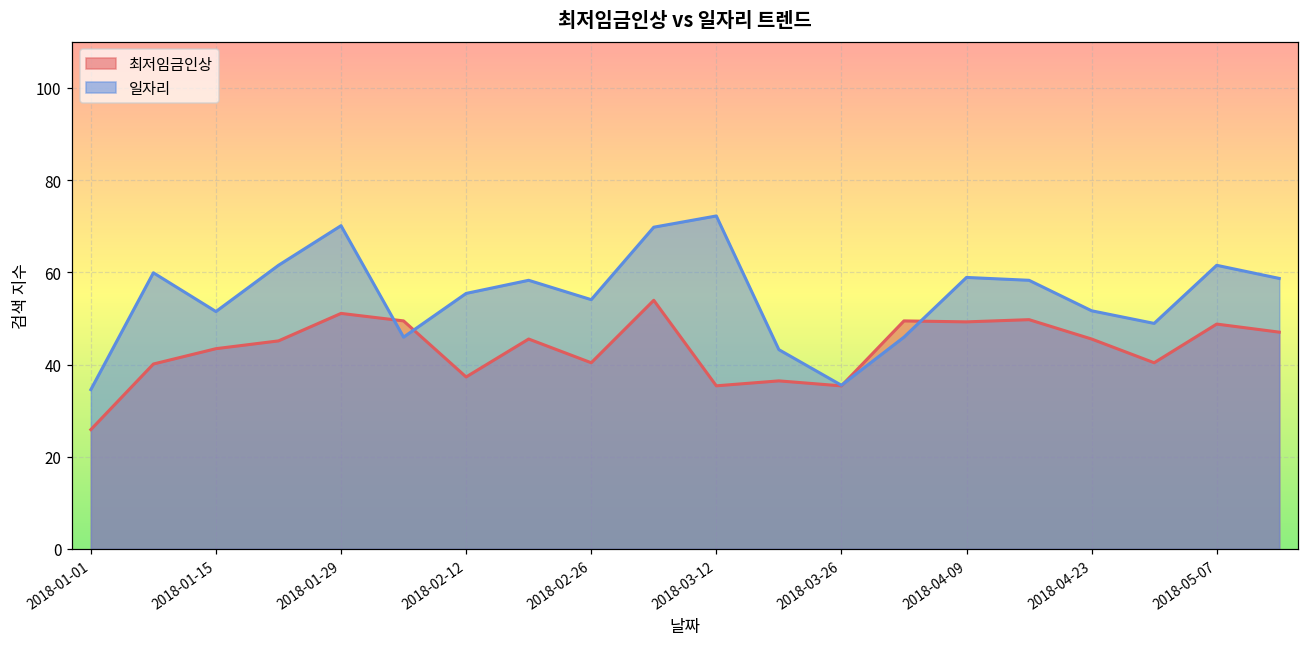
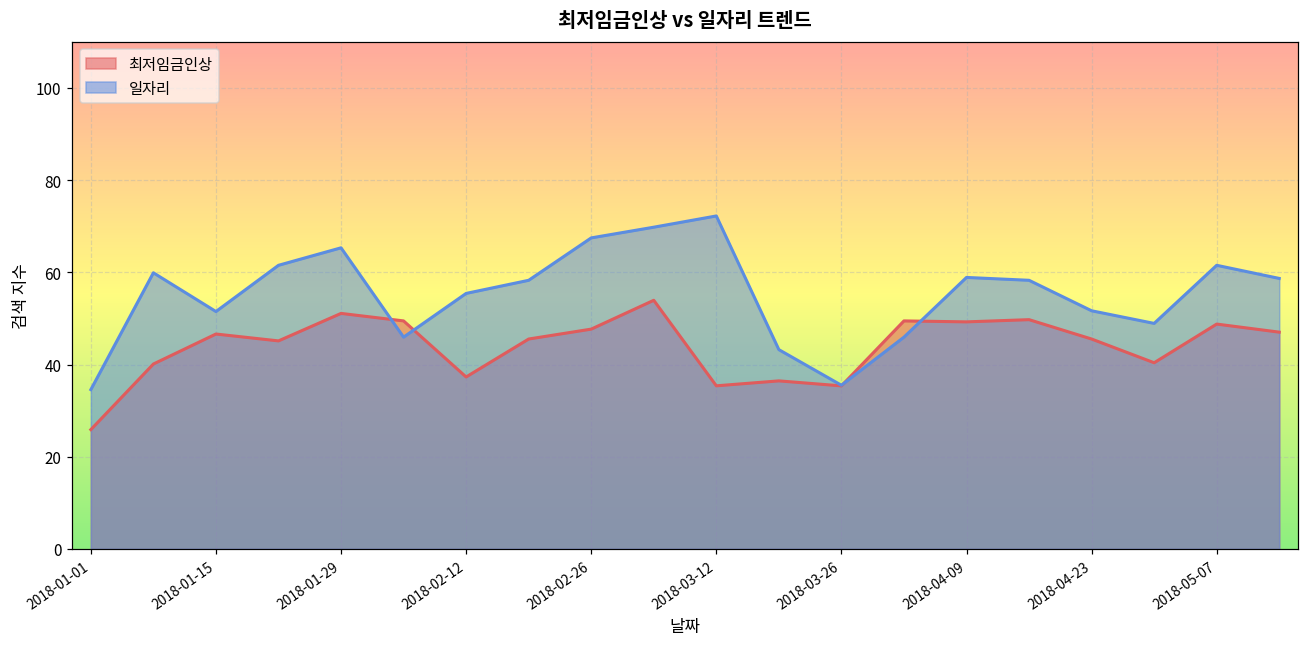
최저임금인상, 2018-01-15: 43 -> 47
일자리, 2018-01-29: 70 -> 65
최저임금인상, 2018-02-26: 40 -> 48
일자리, 2018-02-26: 54 -> 67
